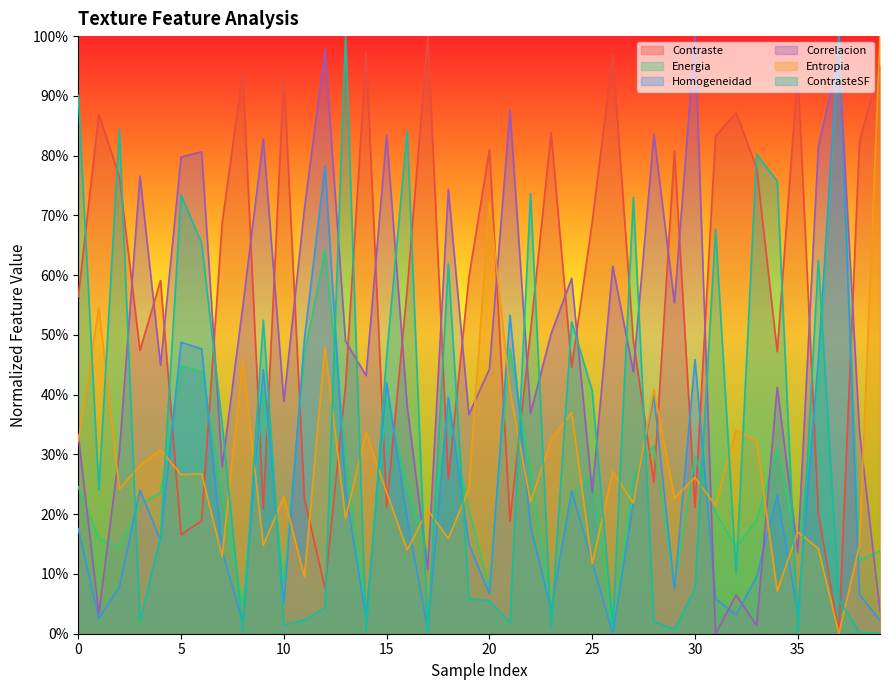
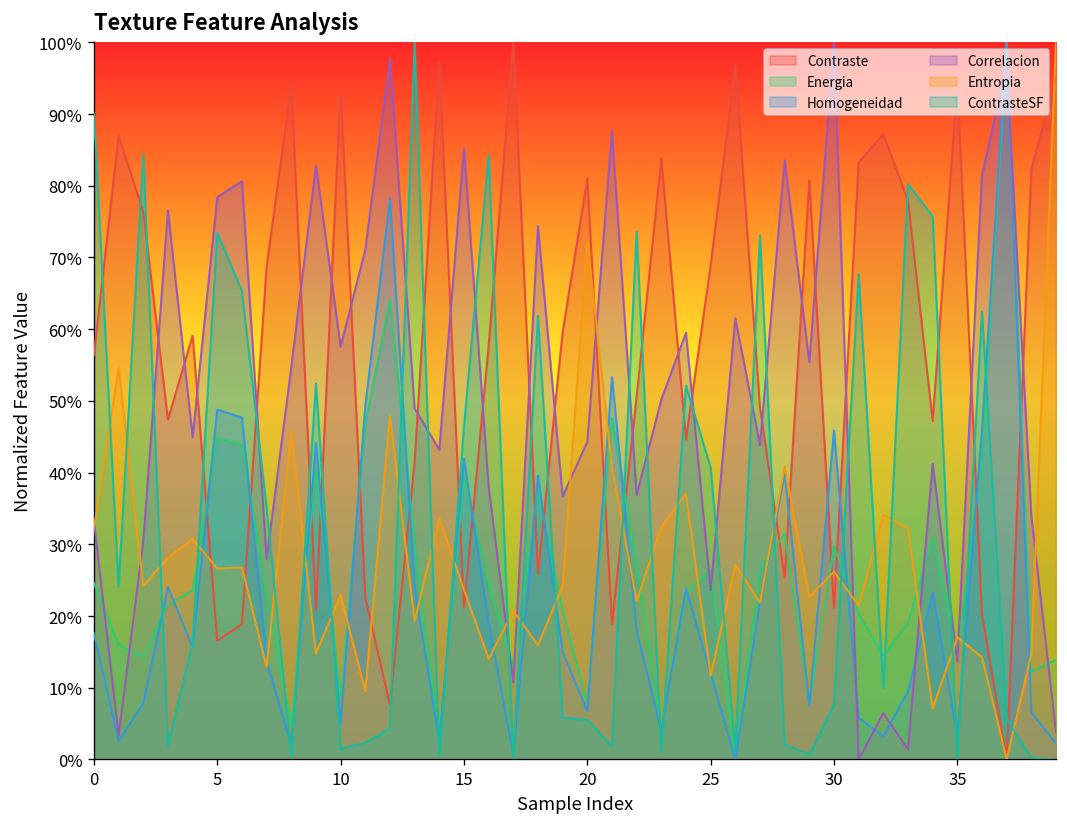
Correlacion, 5: 80% -> 78%
Correlacion, 10: 39% -> 58%
Correlacion, 15: 83% -> 85%
